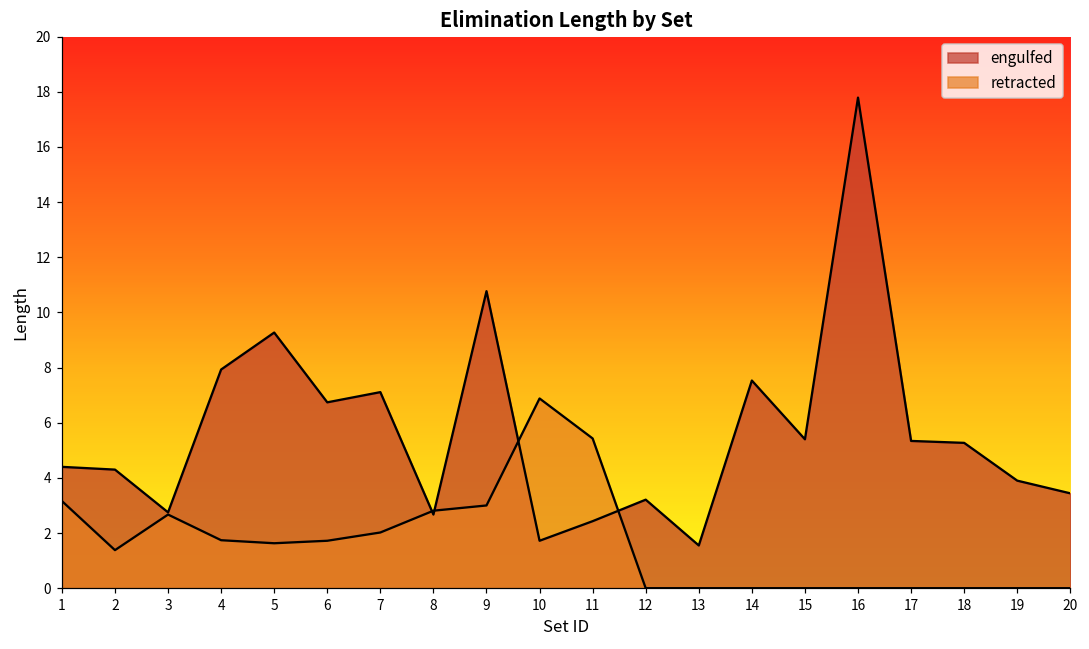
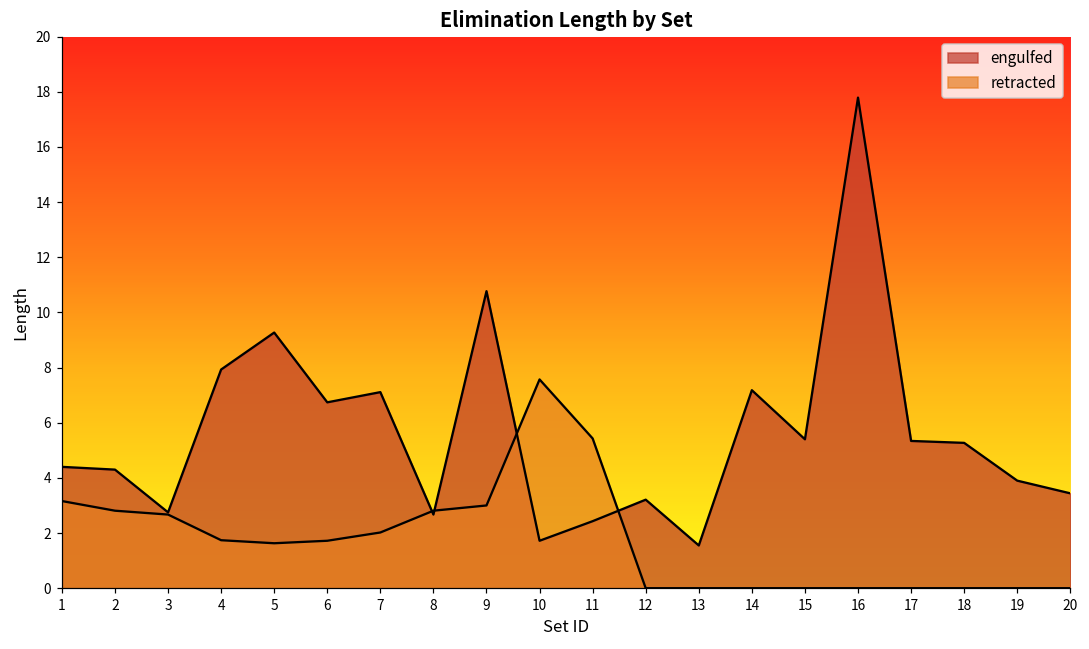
retracted, 2: 1.4 -> 2.8
retracted, 10: 6.9 -> 7.6
engulfed, 14: 7.5 -> 7.2
